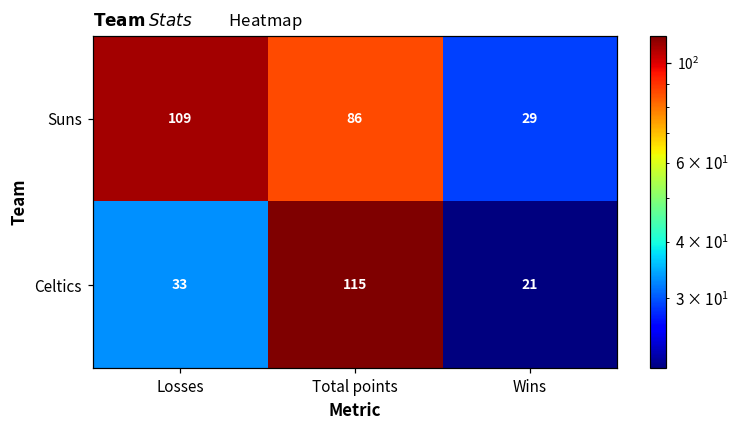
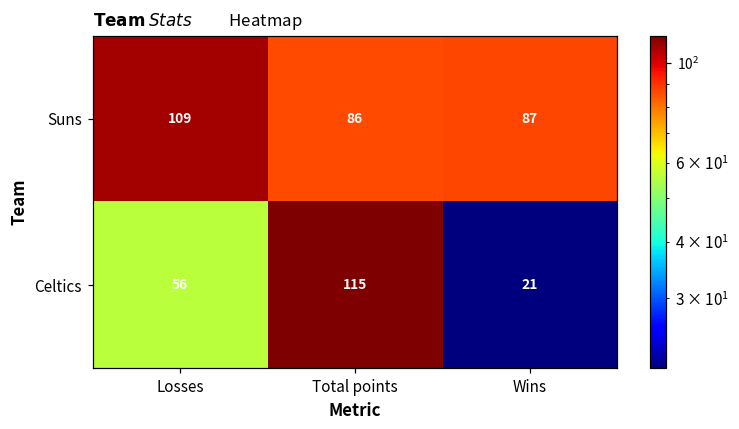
Suns, Wins: 29 -> 87
Celtics, Losses: 33 -> 56
